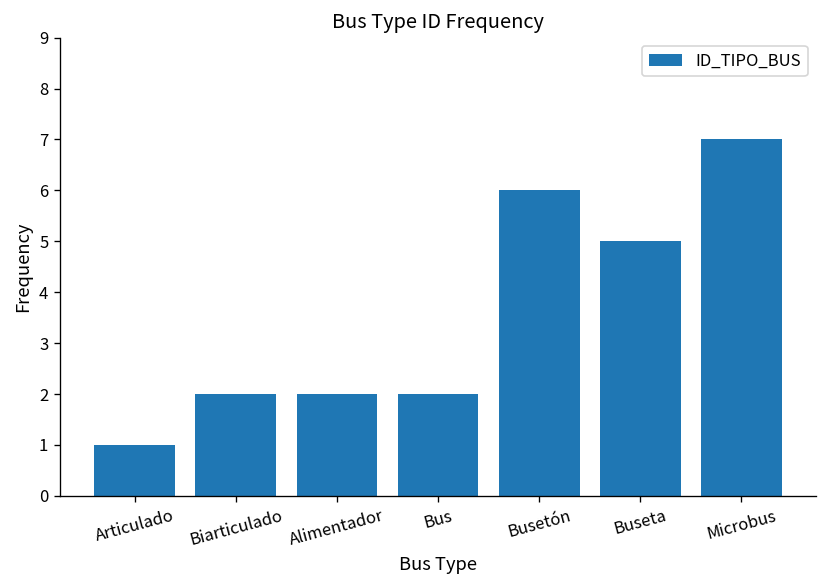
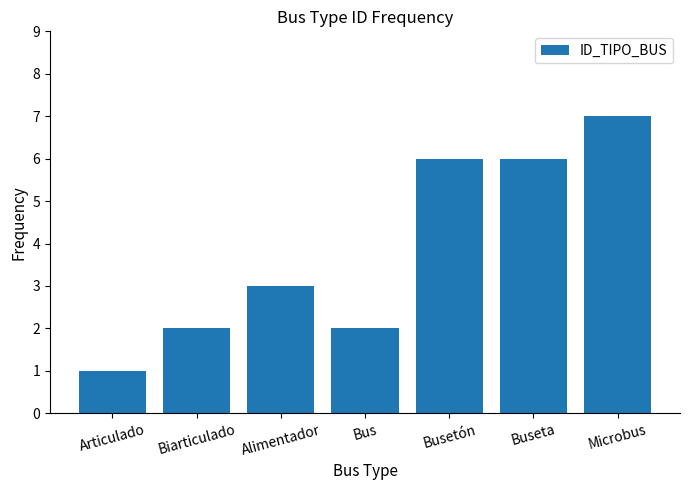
Alimentador: 2 -> 3
Buseta: 5 -> 6
